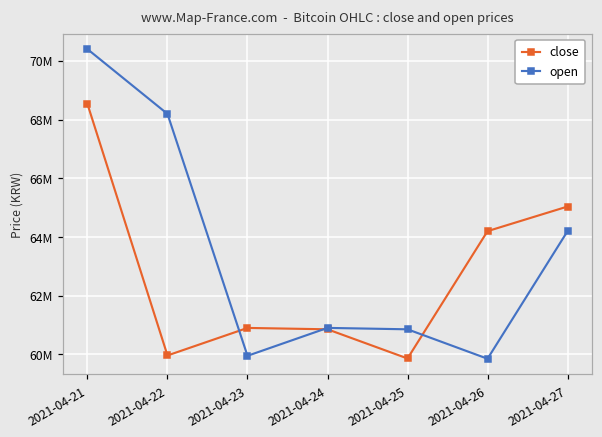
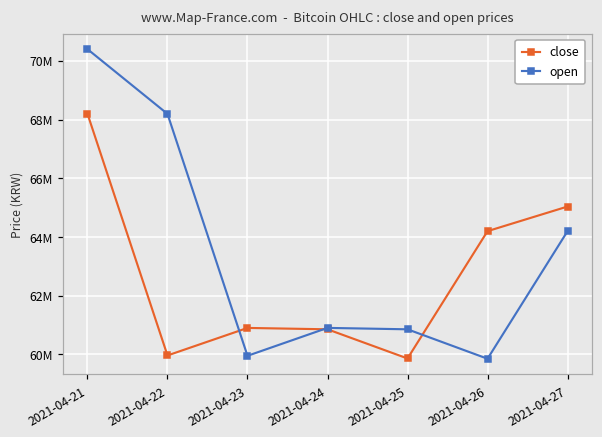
close, 2021-04-21: 68500000 -> 68200000
